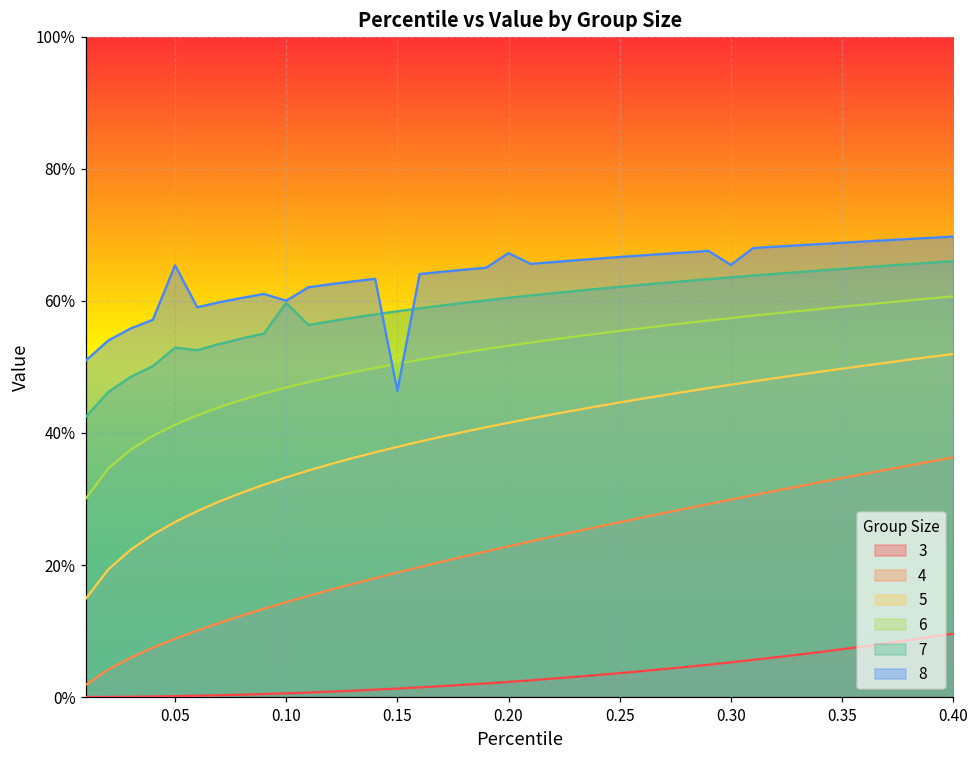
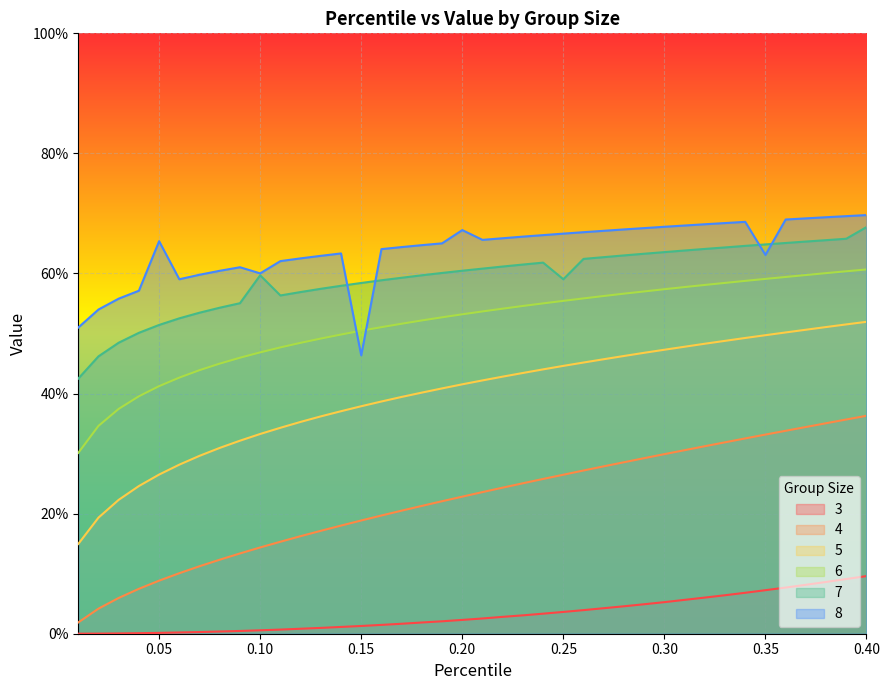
7, 0.05: 53% -> 51%
7, 0.25: 62% -> 59%
8, 0.30: 65% -> 68%
8, 0.35: 69% -> 63%
7, 0.40: 66% -> 68%
